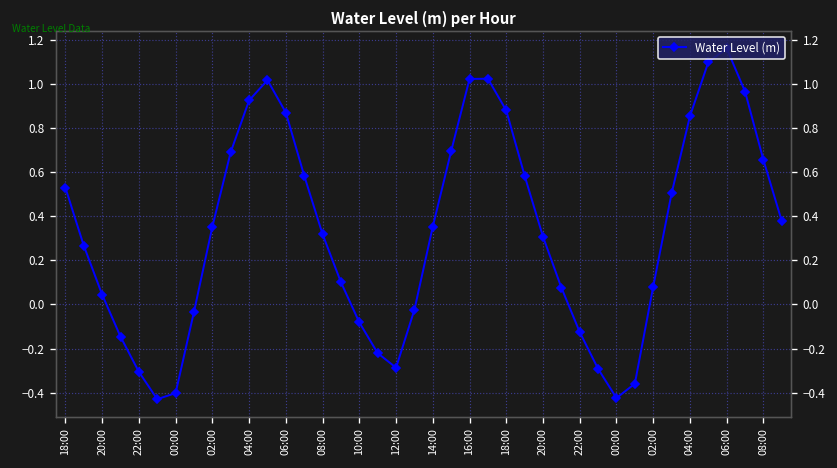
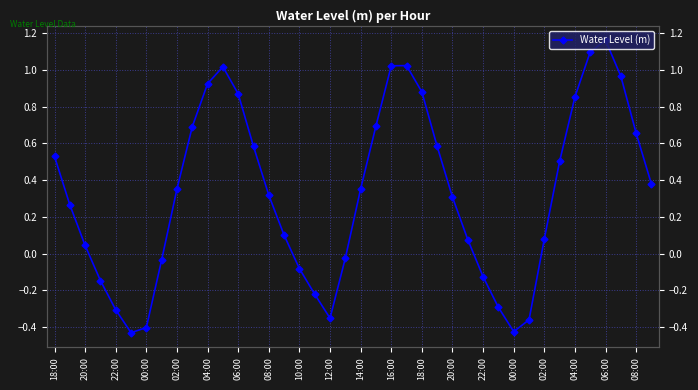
12:00: -0.29 -> -0.35
